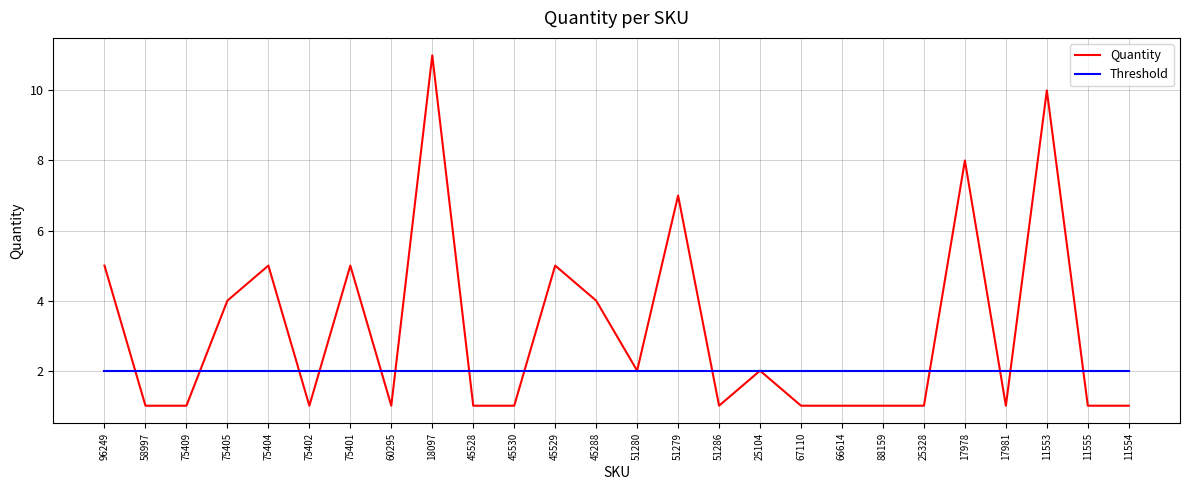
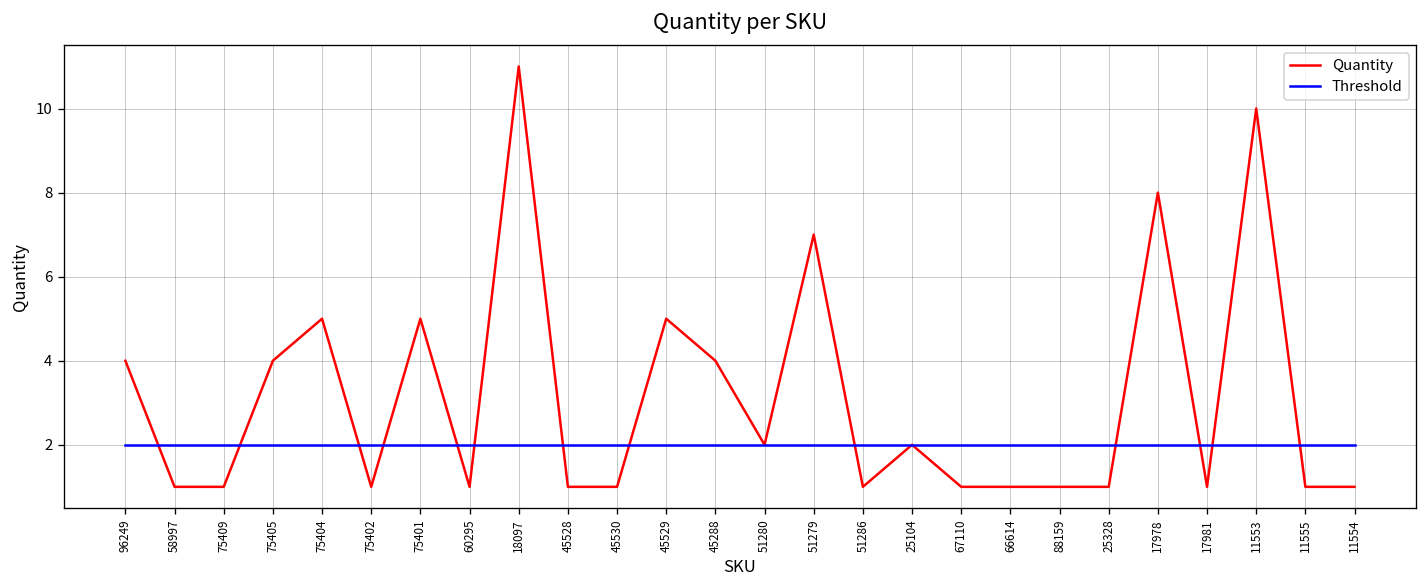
Quantity, 96249: 5 -> 4
